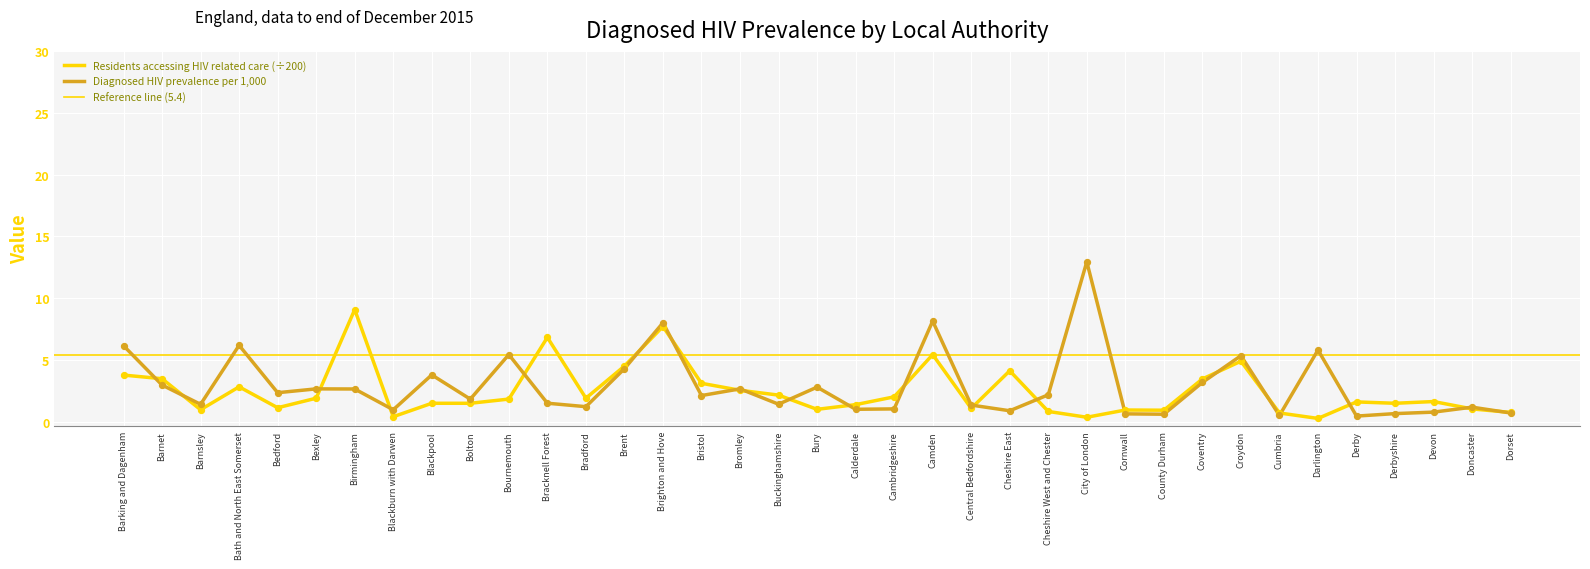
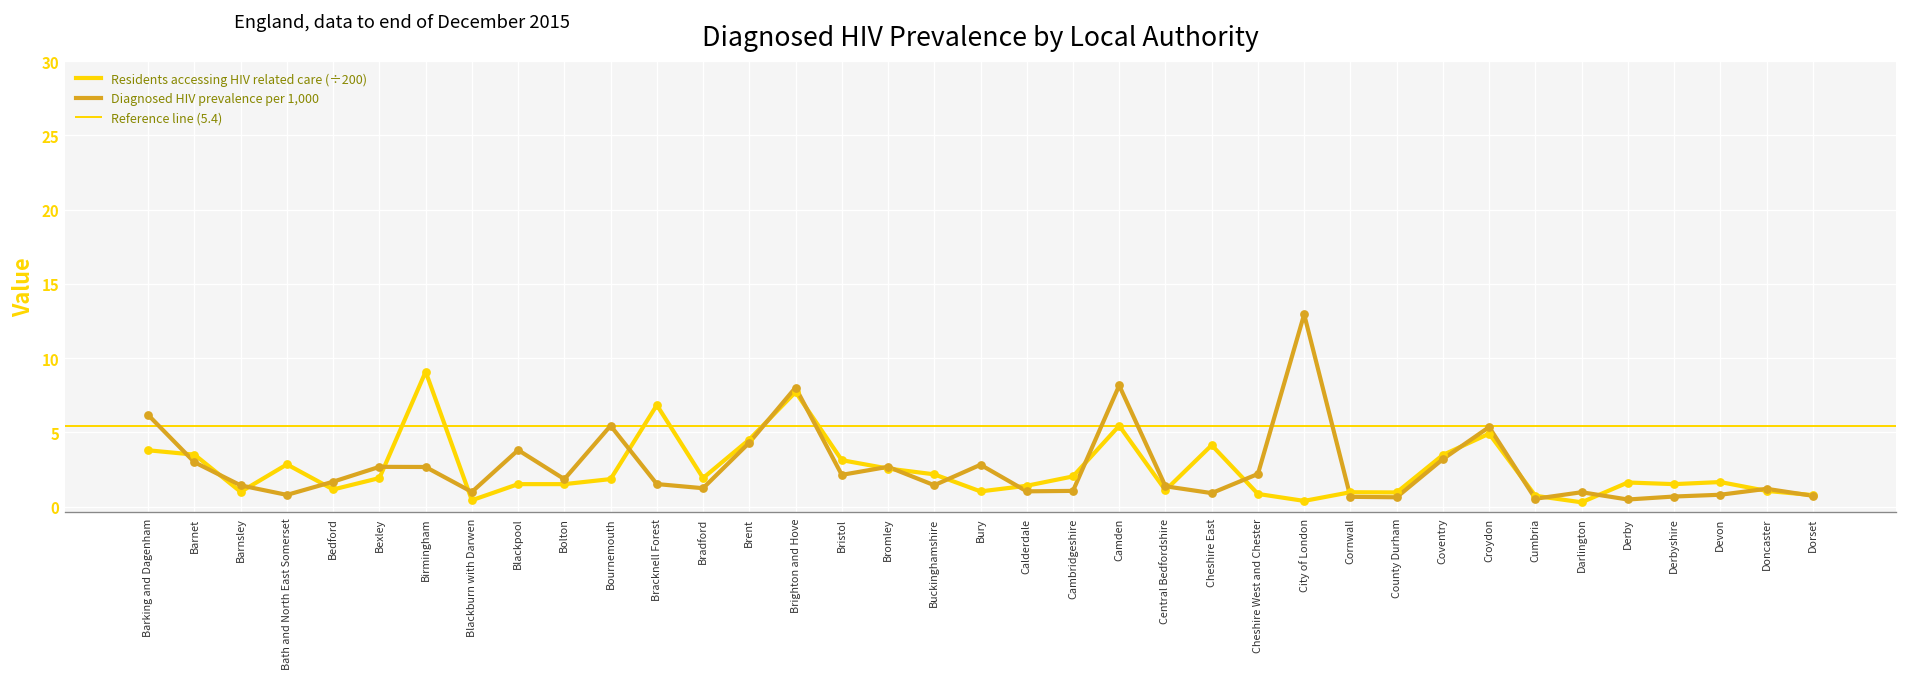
Diagnosed HIV prevalence per 1,000, Bath and North East Somerset: 6.2 -> 0.8
Diagnosed HIV prevalence per 1,000, Bedford: 2.4 -> 1.7
Diagnosed HIV prevalence per 1,000, Darlington: 5.8 -> 1.0
